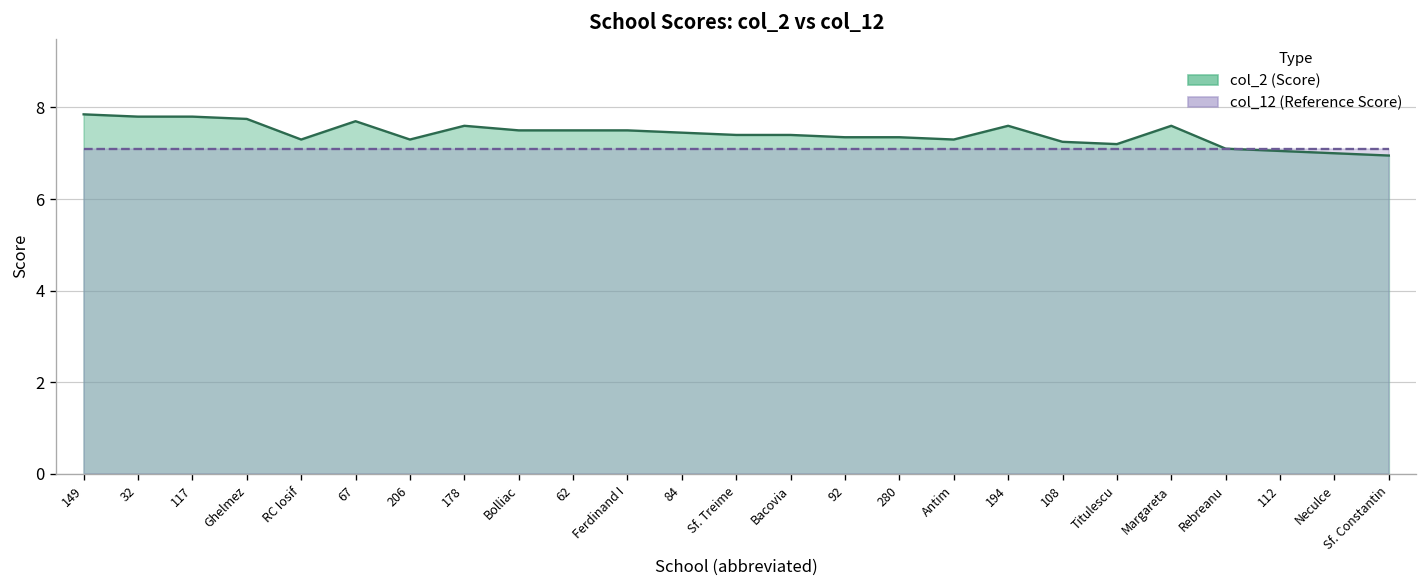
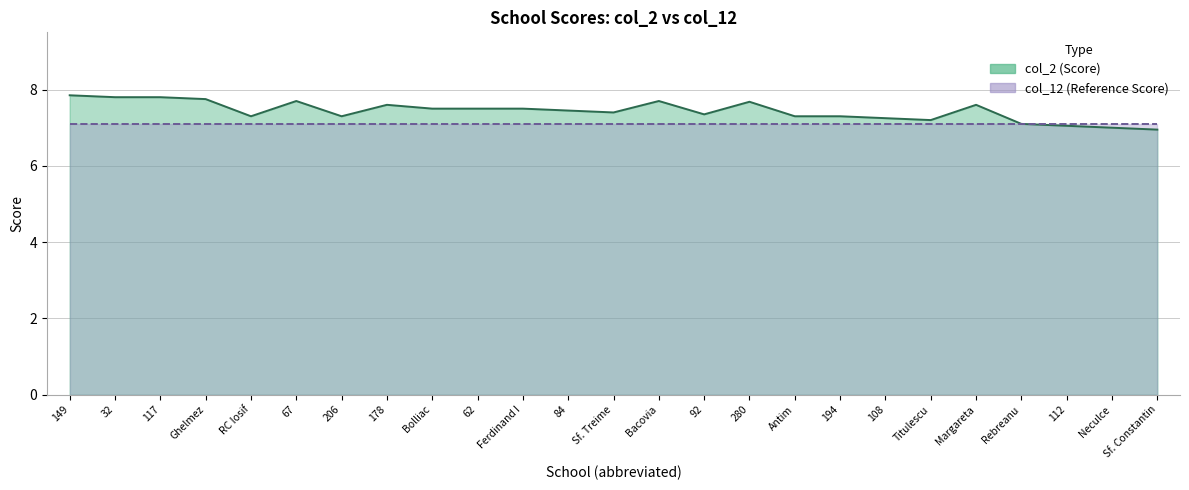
col_2 (Score), Bacovia: 7.4 -> 7.7
col_2 (Score), 280: 7.4 -> 7.7
col_2 (Score), 194: 7.6 -> 7.3
